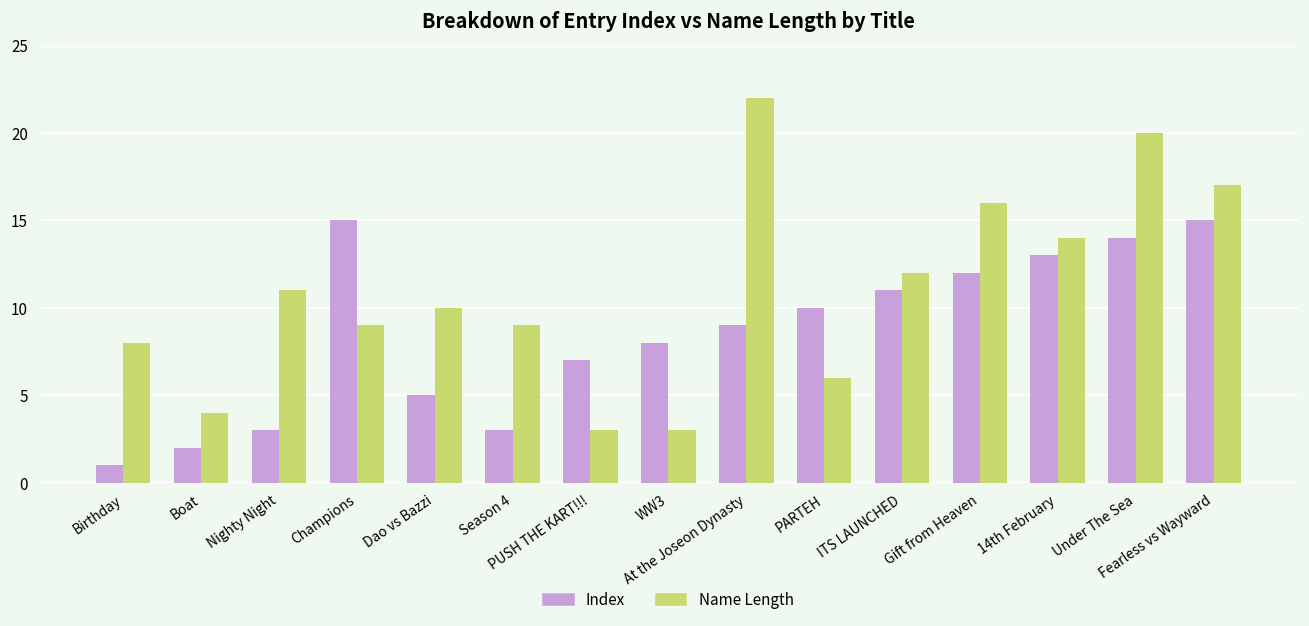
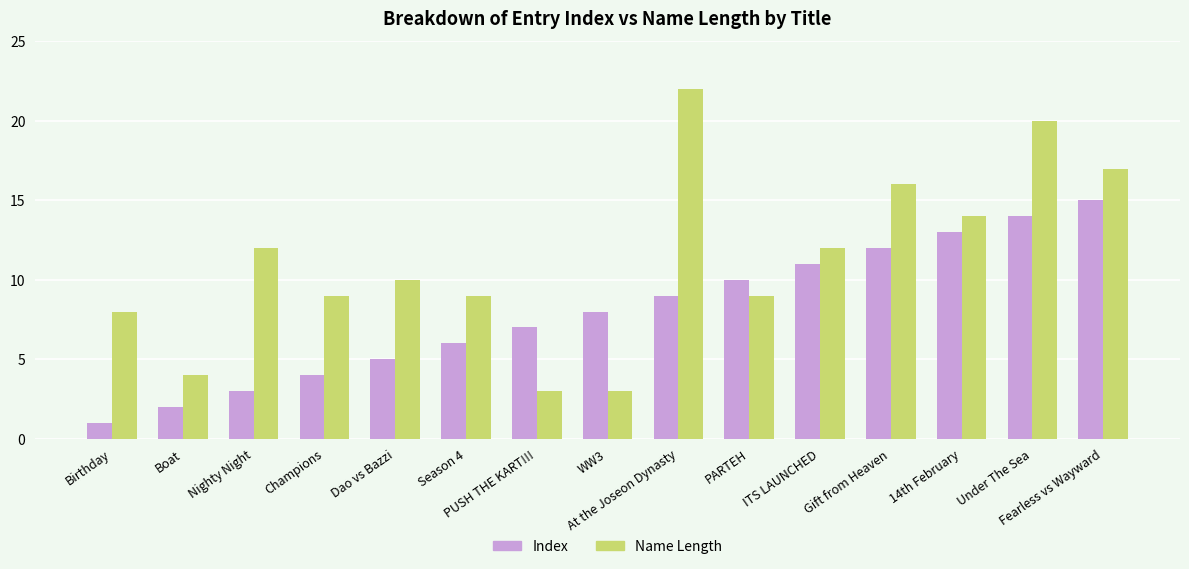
Name Length, Nighty Night: 11 -> 12
Index, Champions: 15 -> 4
Index, Season 4: 3 -> 6
Name Length, PARTEH: 6 -> 9
